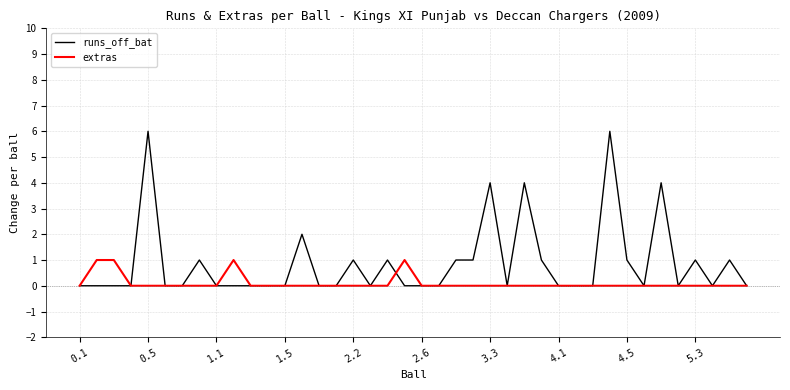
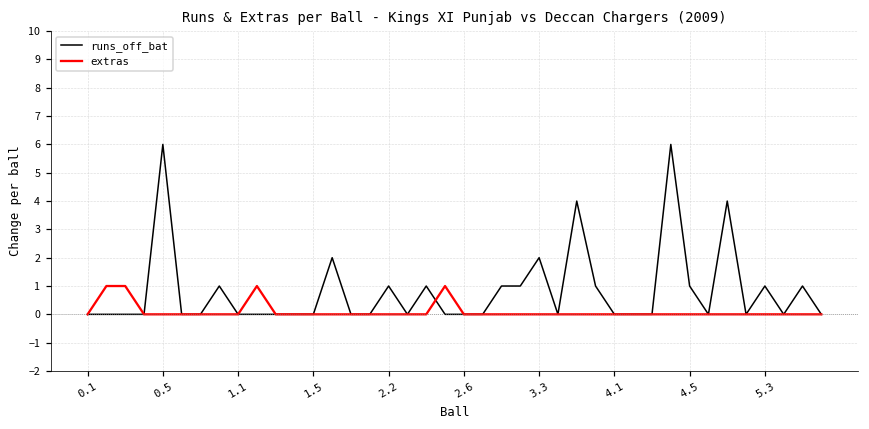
runs_off_bat, 3.3: 4 -> 2
